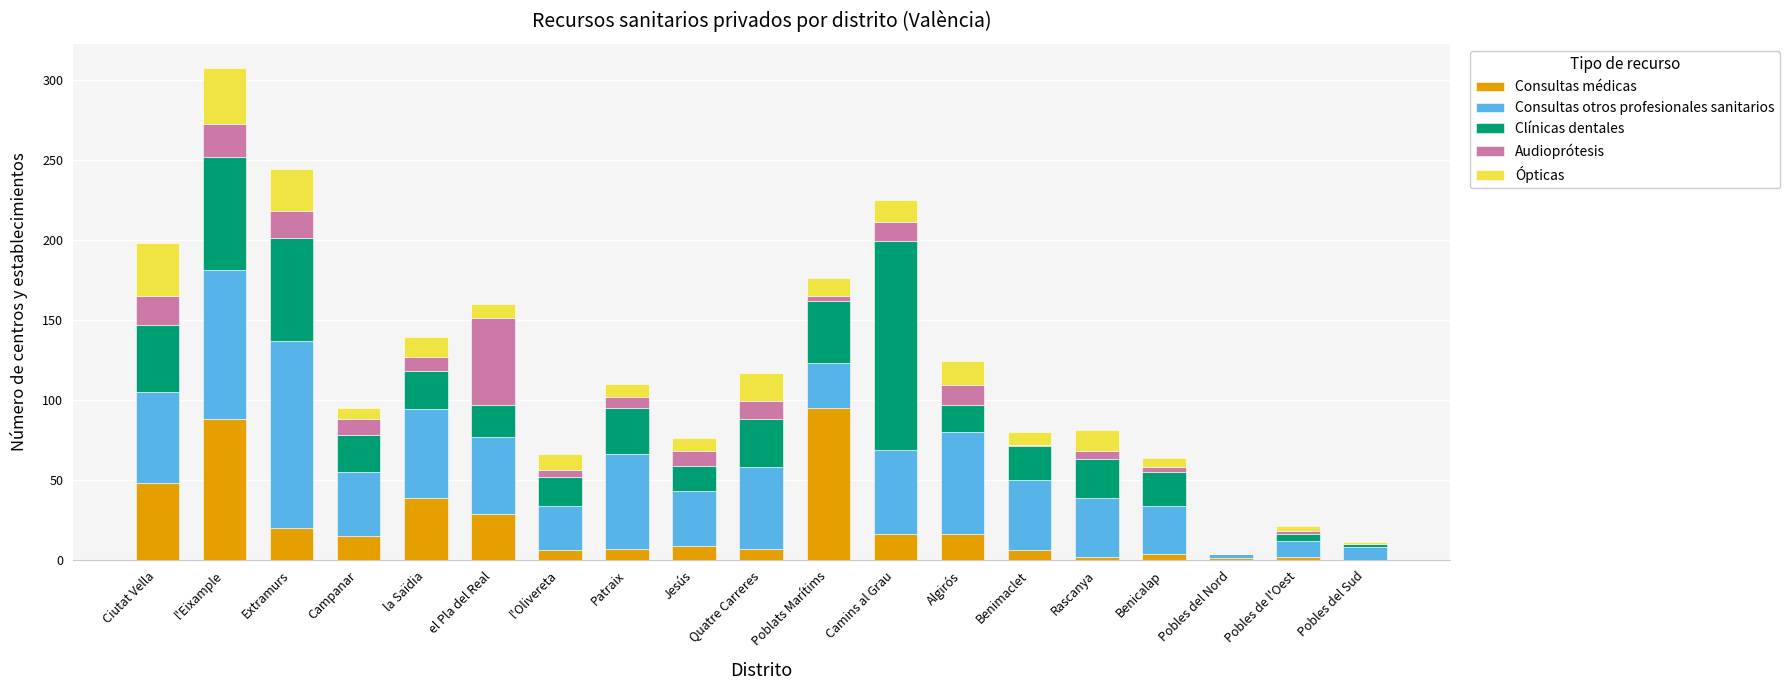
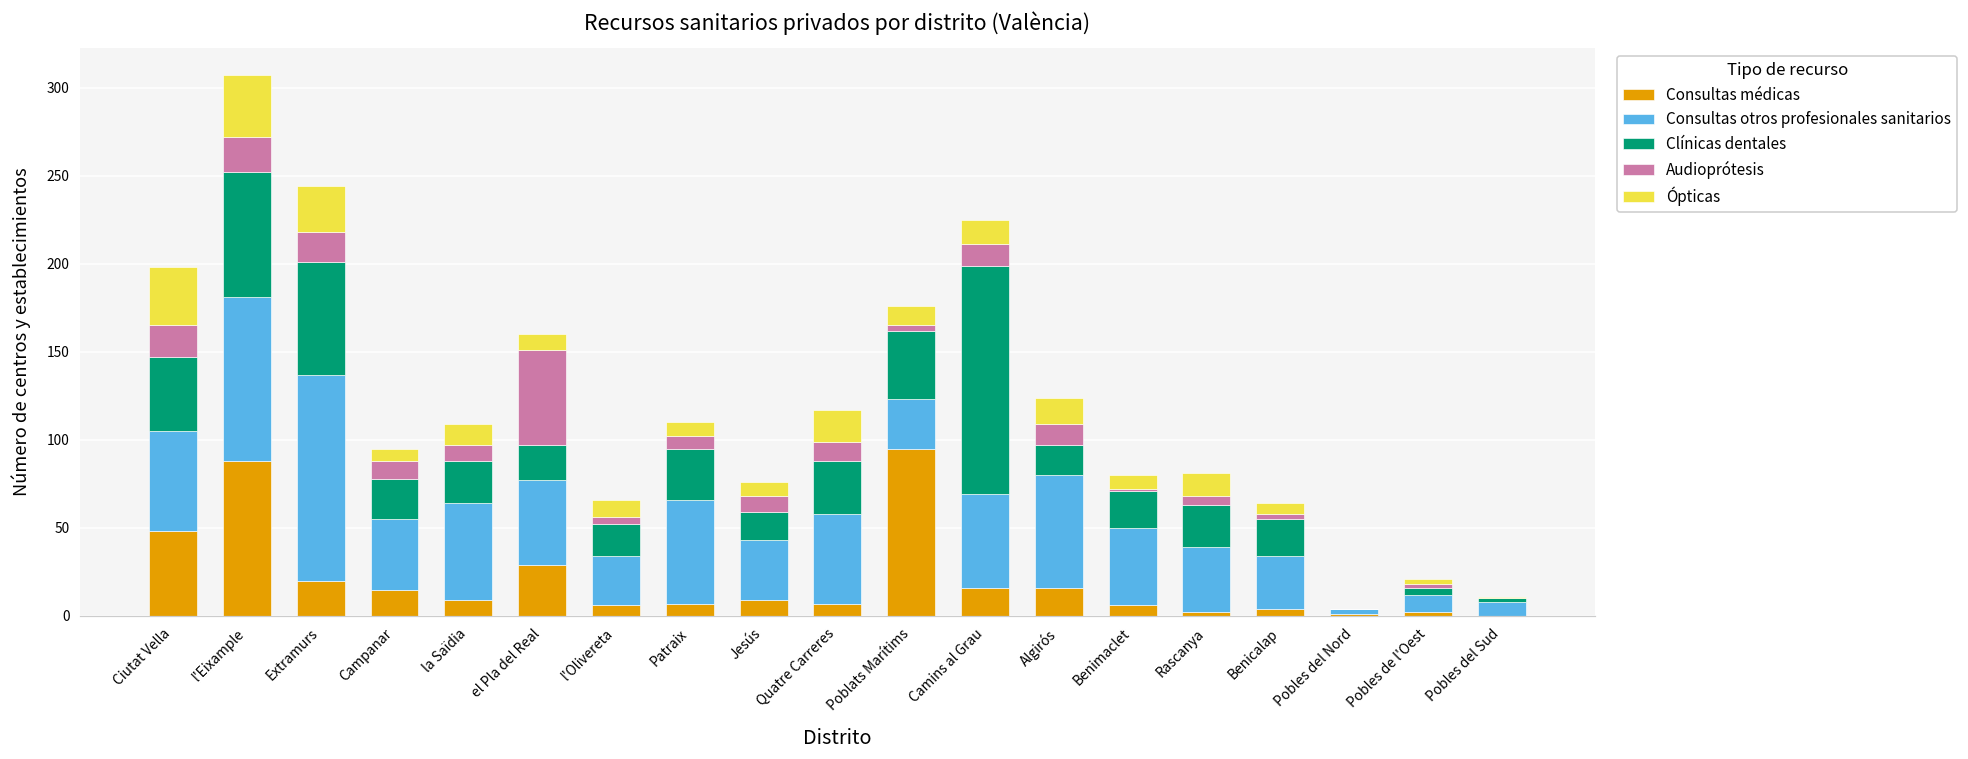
Consultas médicas, la Saïdia: 39 -> 9
